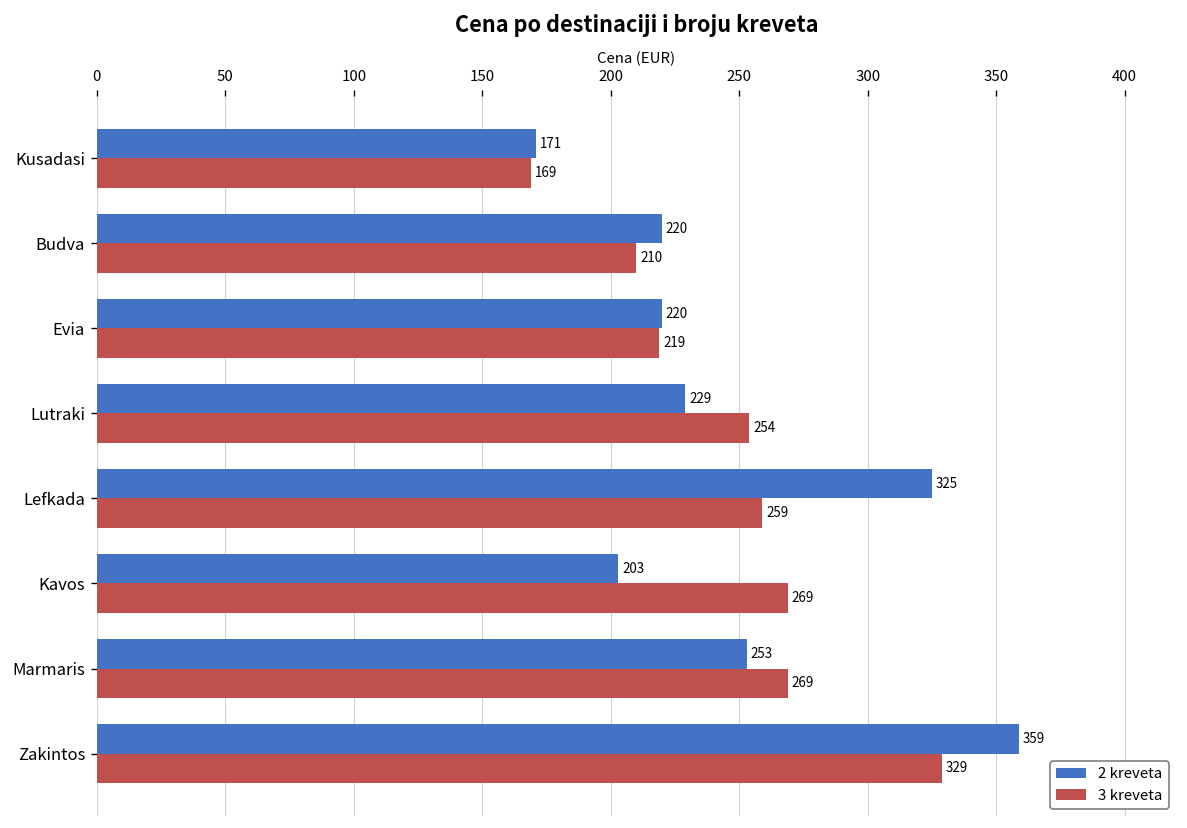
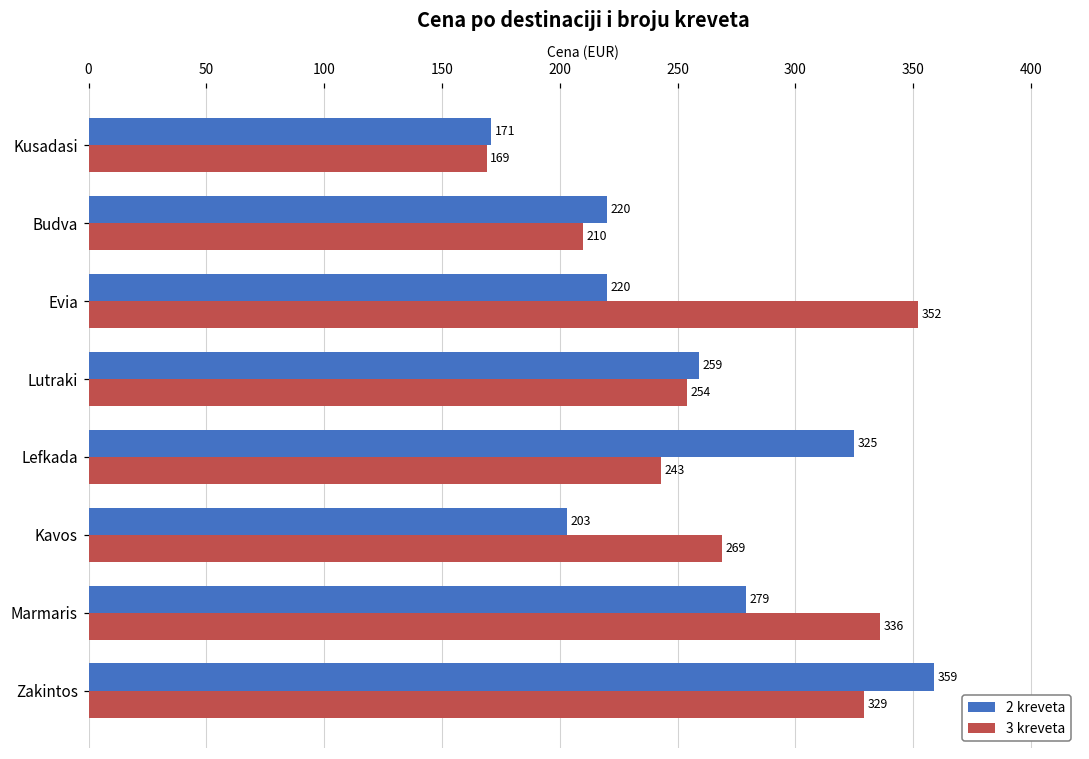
3 kreveta, Evia: 219 -> 352
2 kreveta, Lutraki: 229 -> 259
3 kreveta, Lefkada: 259 -> 243
2 kreveta, Marmaris: 253 -> 279
3 kreveta, Marmaris: 269 -> 336
